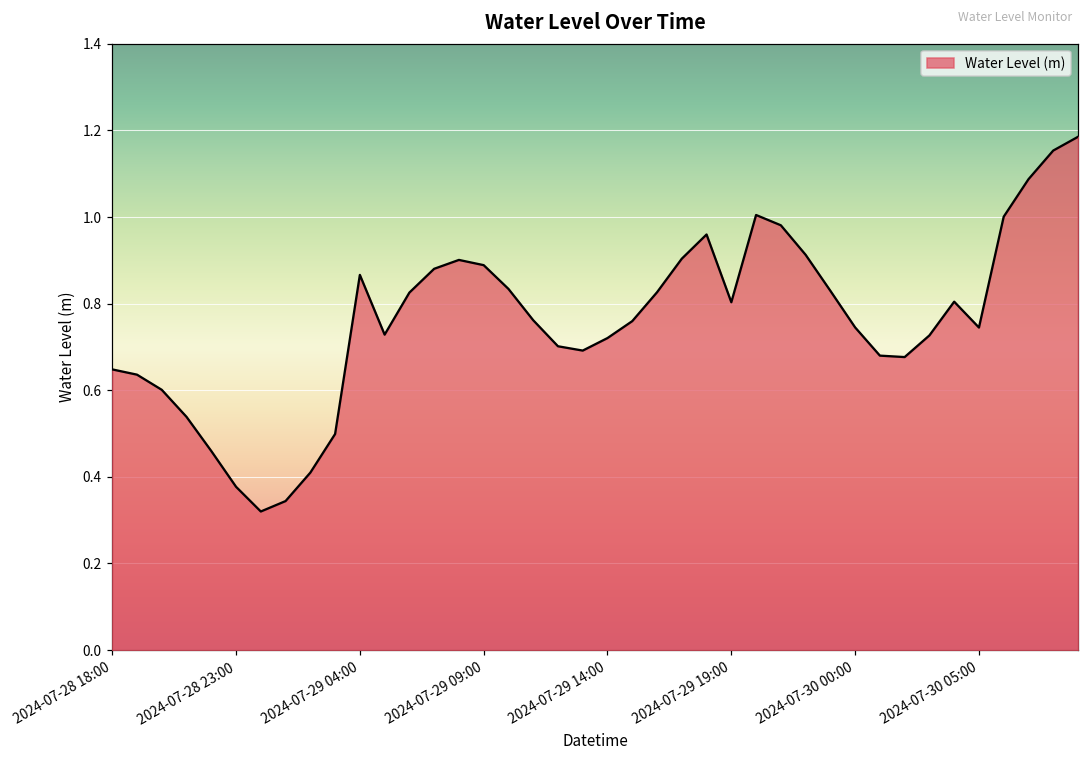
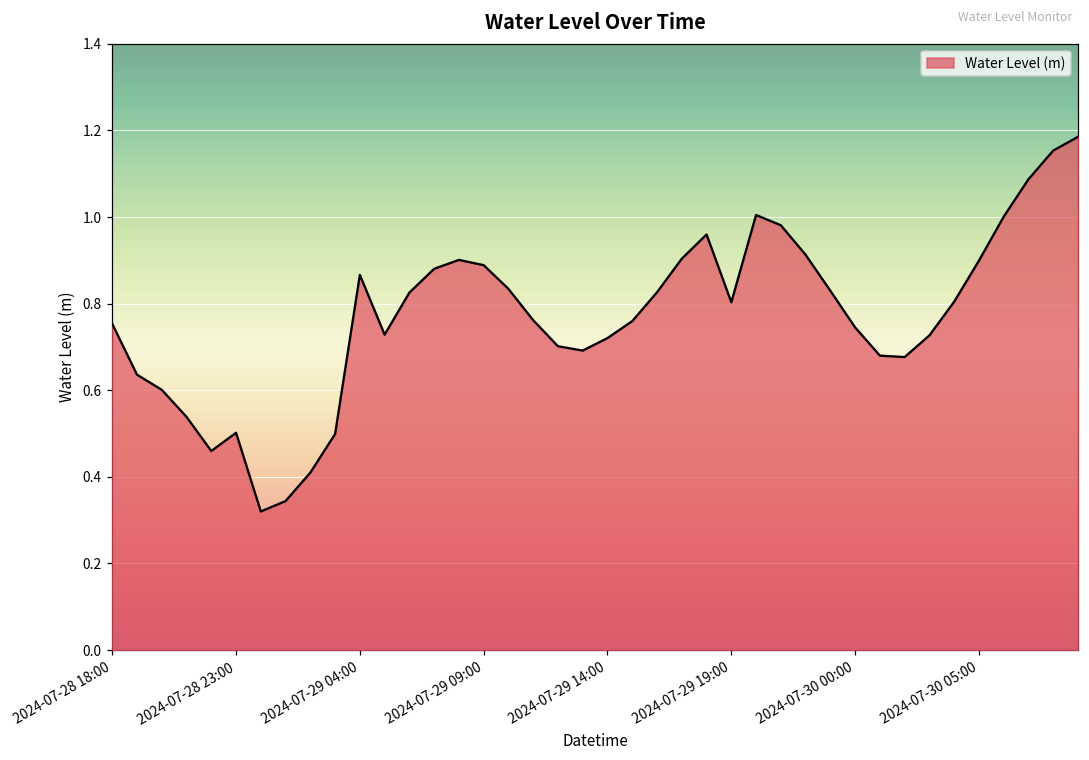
2024-07-28 18:00: 0.65 -> 0.75
2024-07-28 23:00: 0.38 -> 0.50
2024-07-30 05:00: 0.74 -> 0.90
